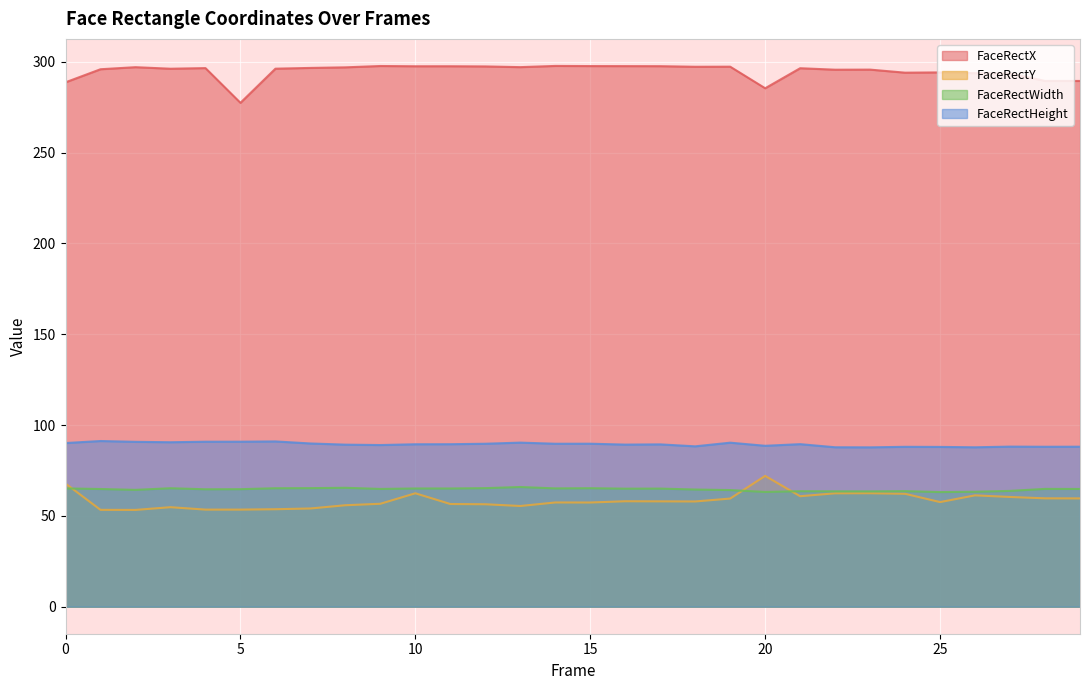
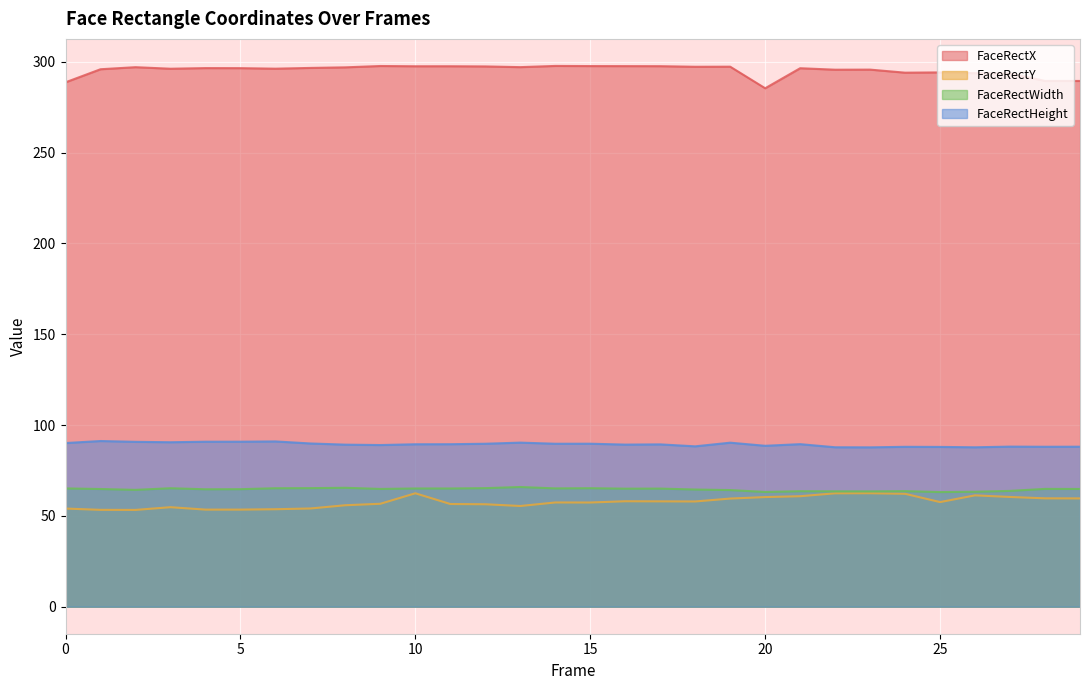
FaceRectY, 0: 68 -> 54
FaceRectX, 5: 277 -> 296
FaceRectY, 20: 72 -> 60
